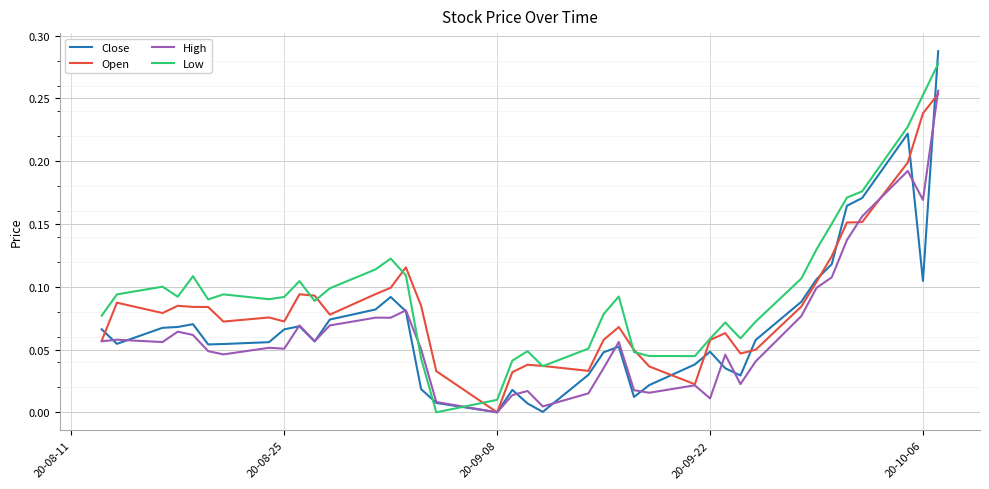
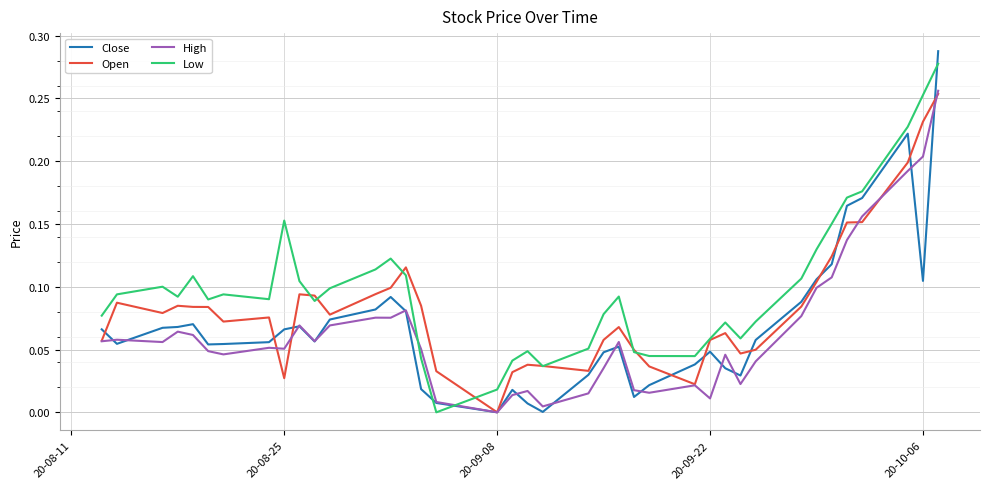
Open, 20-08-25: 0.072 -> 0.027
Low, 20-08-25: 0.092 -> 0.153
Low, 20-09-08: 0.010 -> 0.018
Open, 20-10-06: 0.238 -> 0.231
High, 20-10-06: 0.169 -> 0.204
